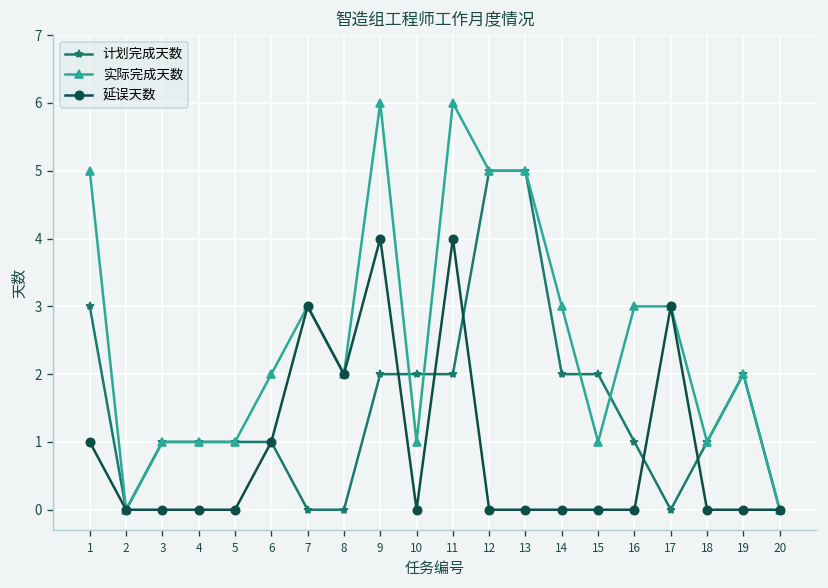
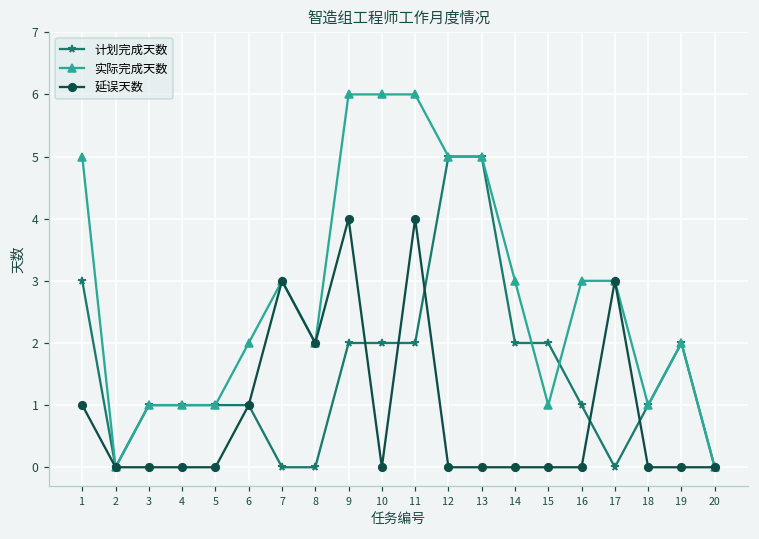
实际完成天数, 10: 1 -> 6
